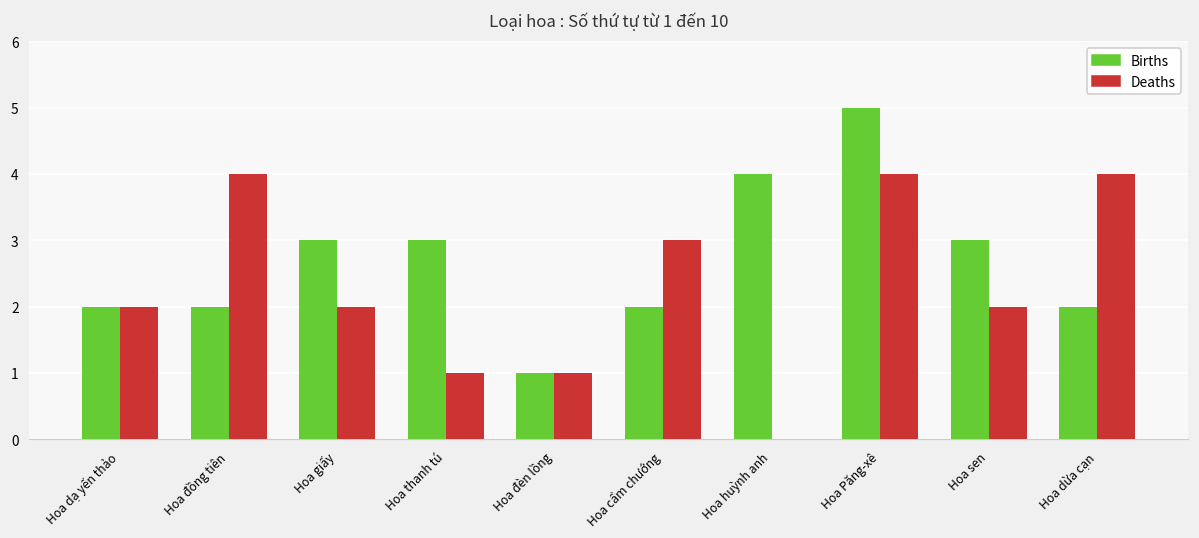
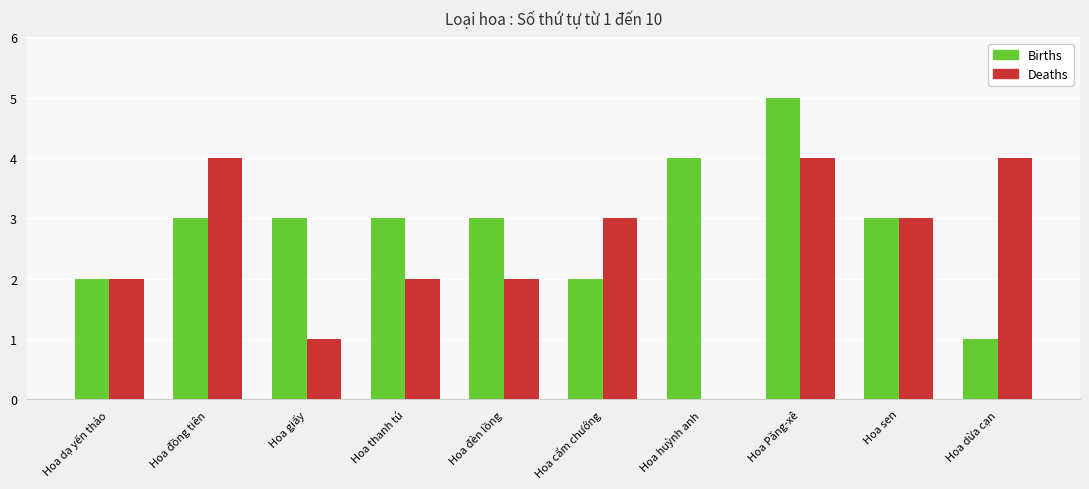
Births, Hoa đồng tiên: 2 -> 3
Deaths, Hoa giấy: 2 -> 1
Deaths, Hoa thanh tú: 1 -> 2
Births, Hoa đèn lồng: 1 -> 3
Deaths, Hoa đèn lồng: 1 -> 2
Deaths, Hoa sen: 2 -> 3
Births, Hoa dừa cạn: 2 -> 1
